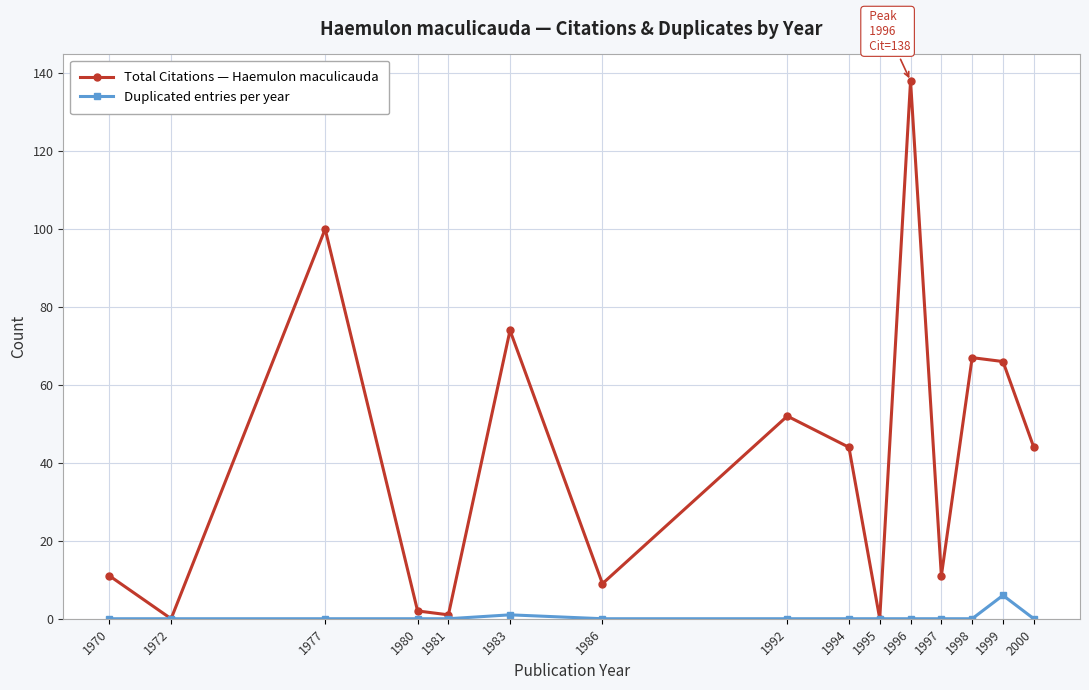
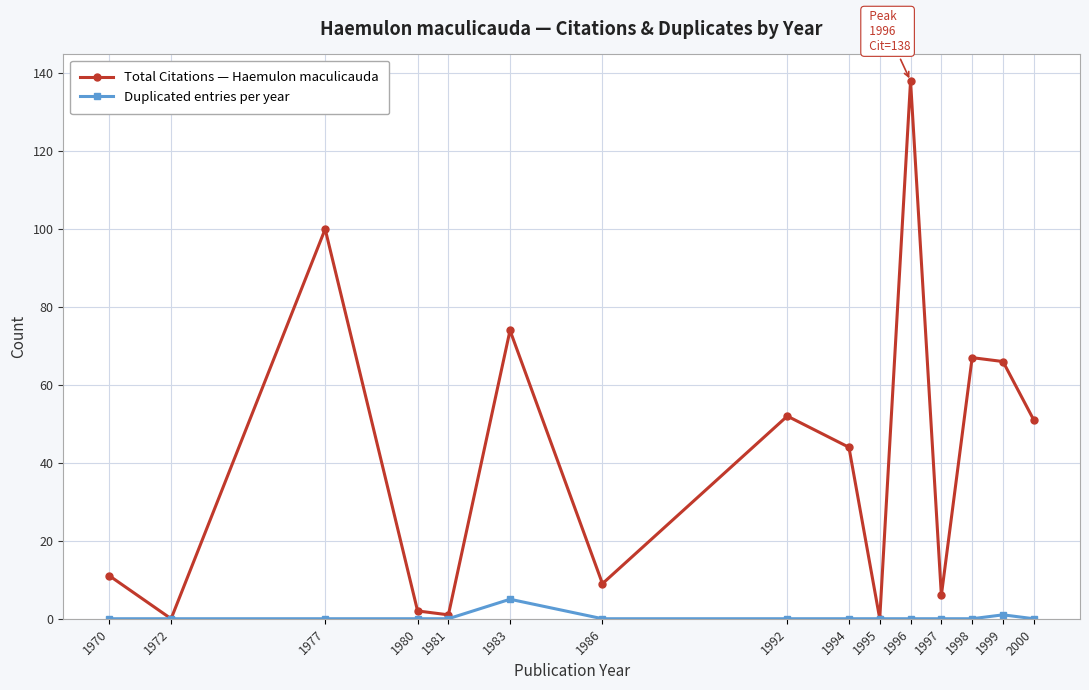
Duplicated entries per year, 1983: 1 -> 5
Total Citations — Haemulon maculicauda, 1997: 11 -> 6
Duplicated entries per year, 1999: 6 -> 1
Total Citations — Haemulon maculicauda, 2000: 44 -> 51
